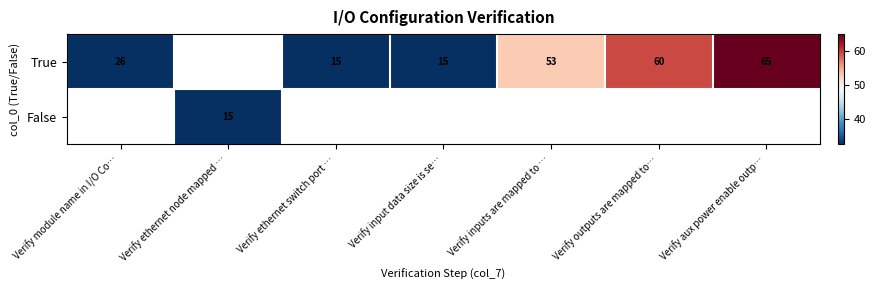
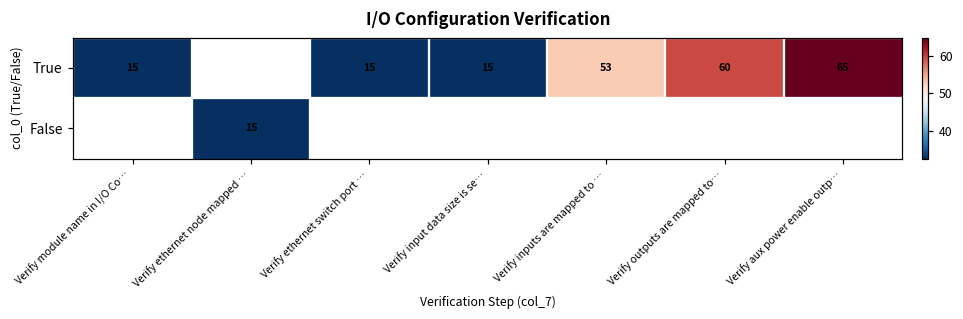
True, Verify module name in I/O Co…: 26 -> 15
